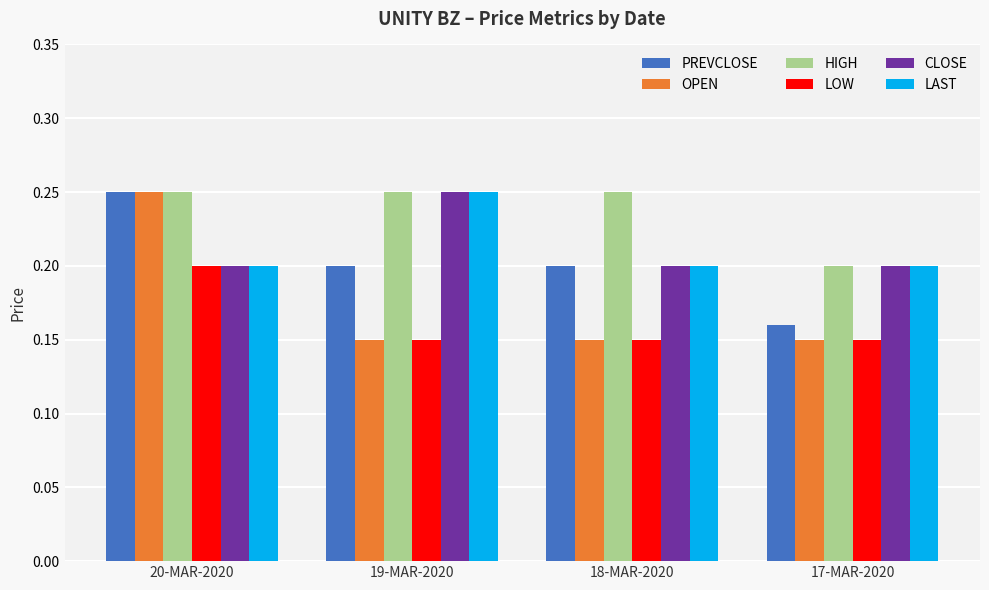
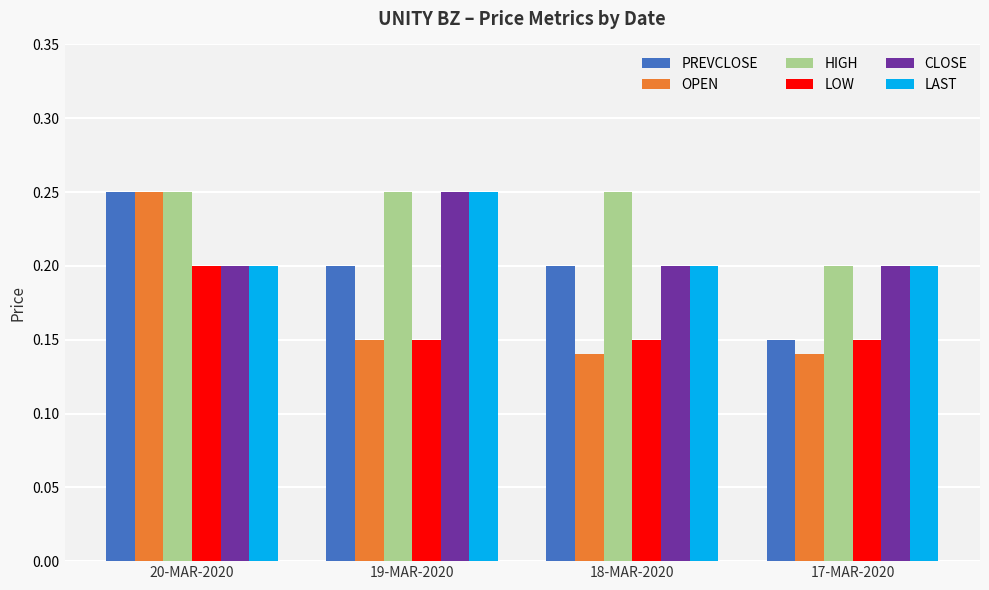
OPEN, 18-MAR-2020: 0.15 -> 0.14
PREVCLOSE, 17-MAR-2020: 0.16 -> 0.15
OPEN, 17-MAR-2020: 0.15 -> 0.14
